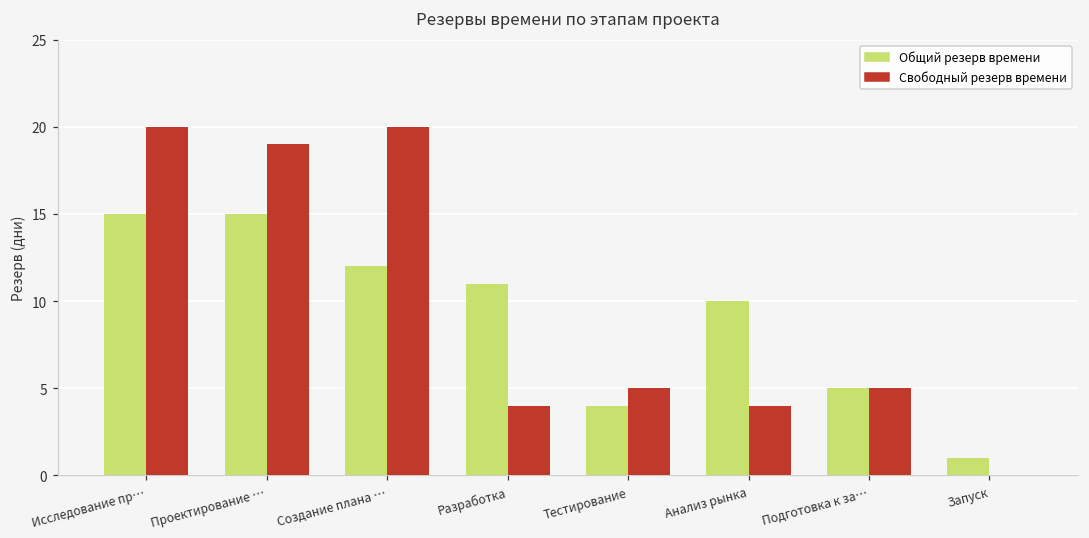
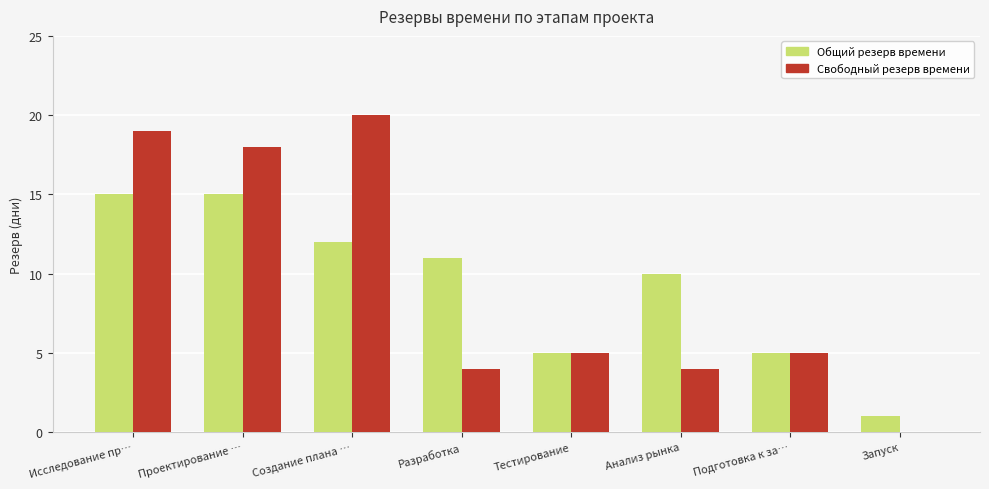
Свободный резерв времени, Исследование пр…: 20 -> 19
Свободный резерв времени, Проектирование …: 19 -> 18
Общий резерв времени, Тестирование: 4 -> 5
